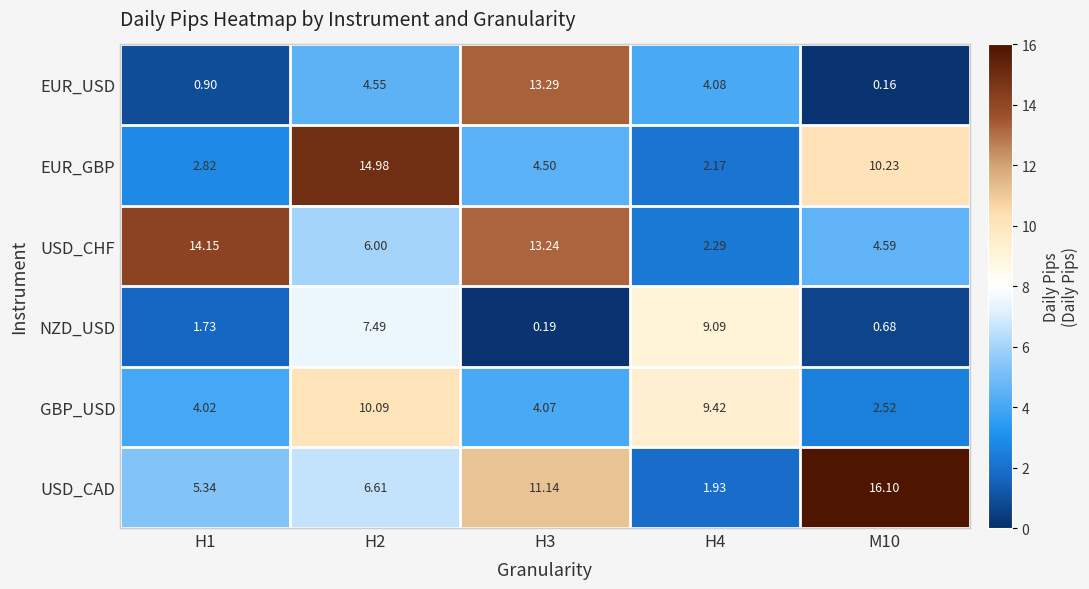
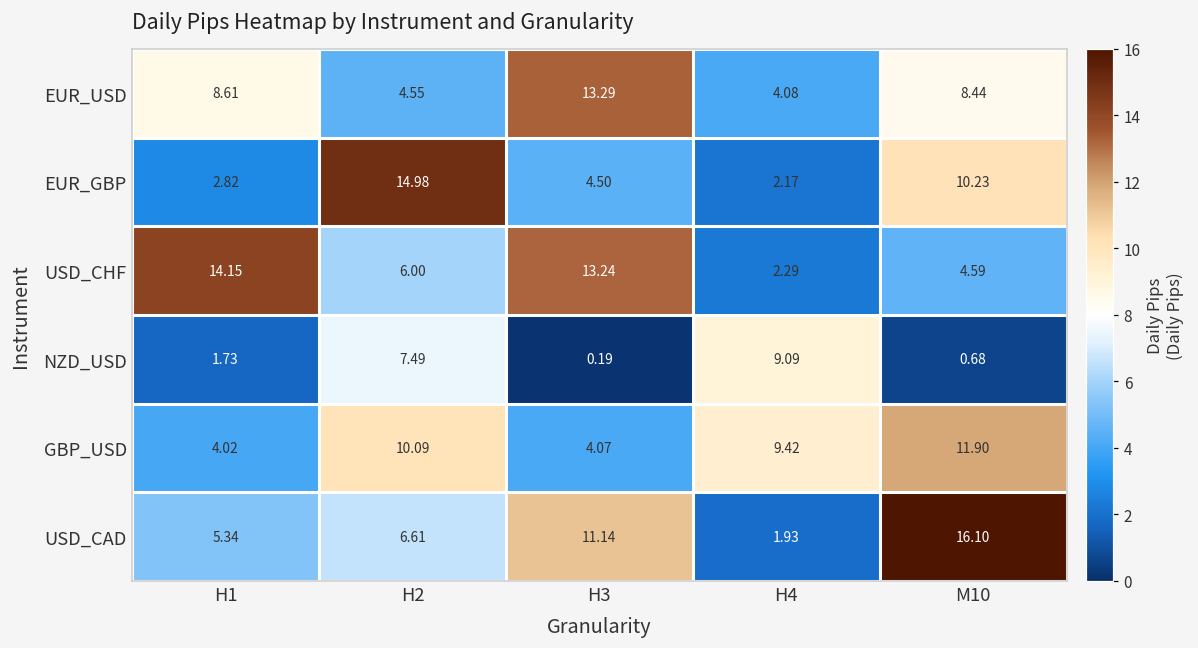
EUR_USD, H1: 0.90 -> 8.61
EUR_USD, M10: 0.16 -> 8.44
GBP_USD, M10: 2.52 -> 11.90
